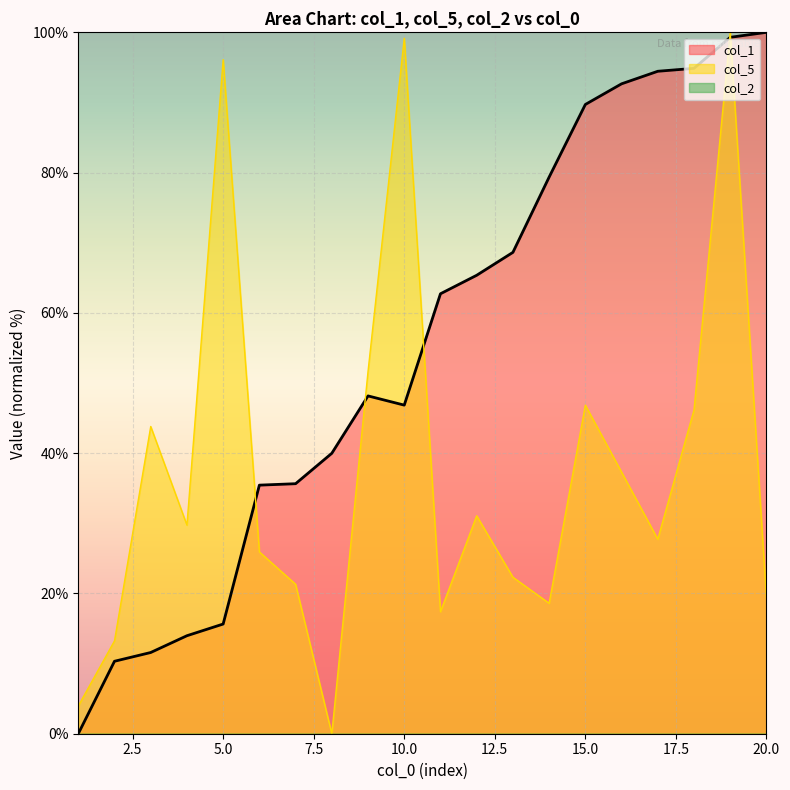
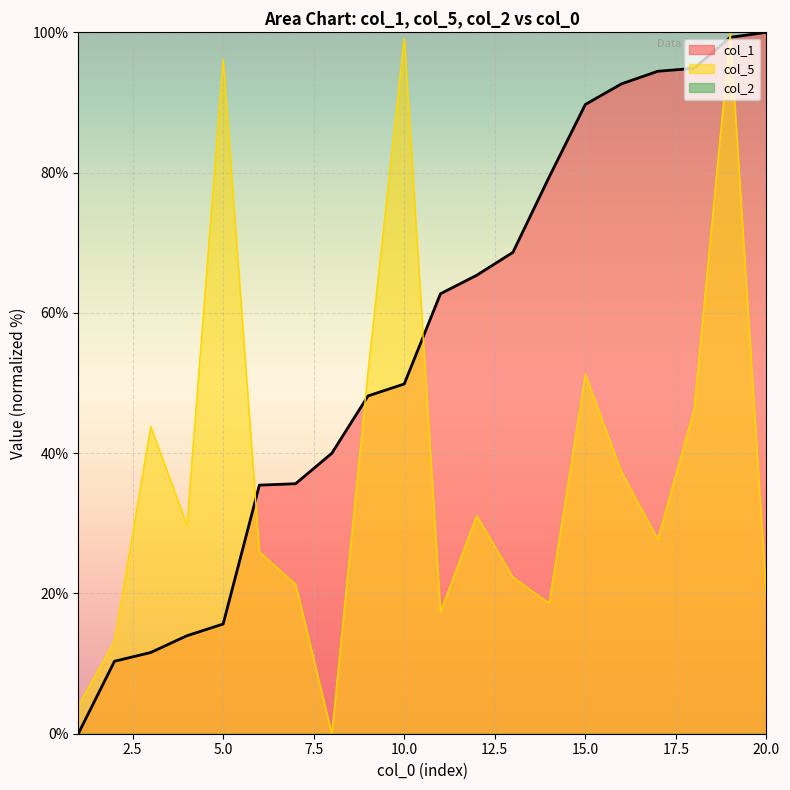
col_1, 10.0: 47% -> 50%
col_5, 15.0: 47% -> 51%
